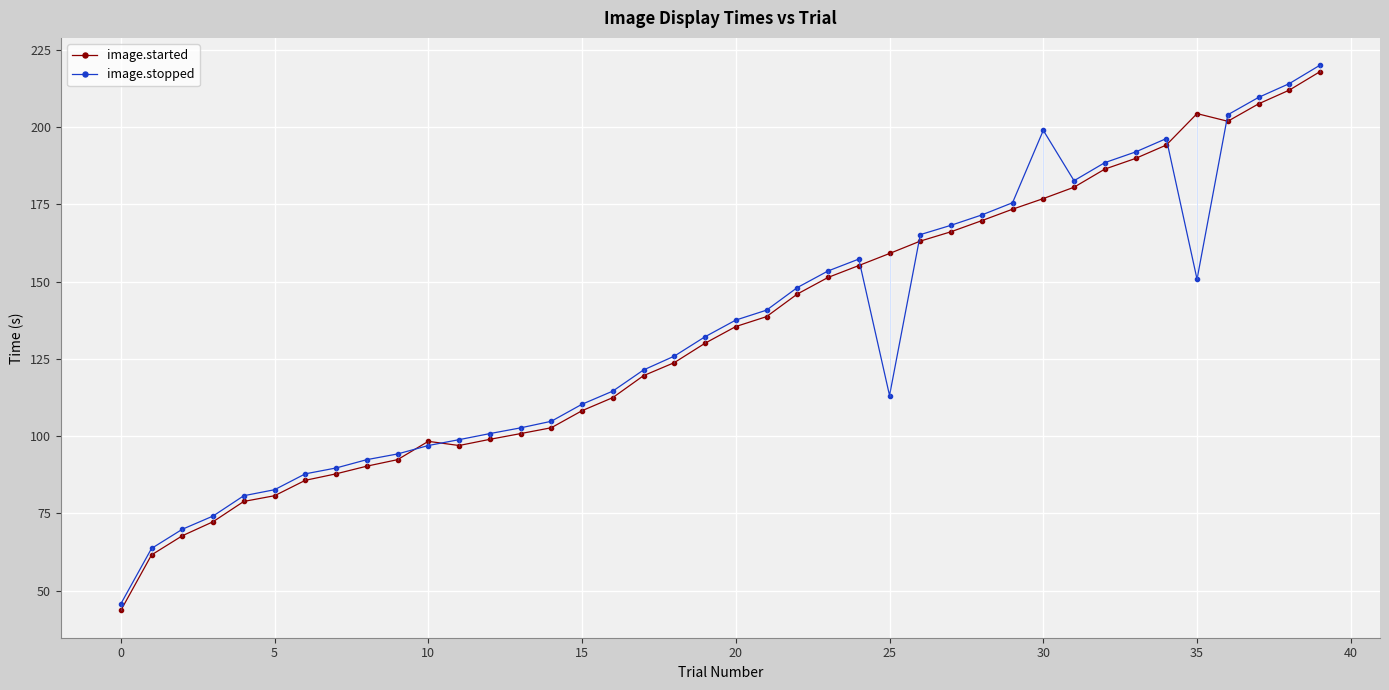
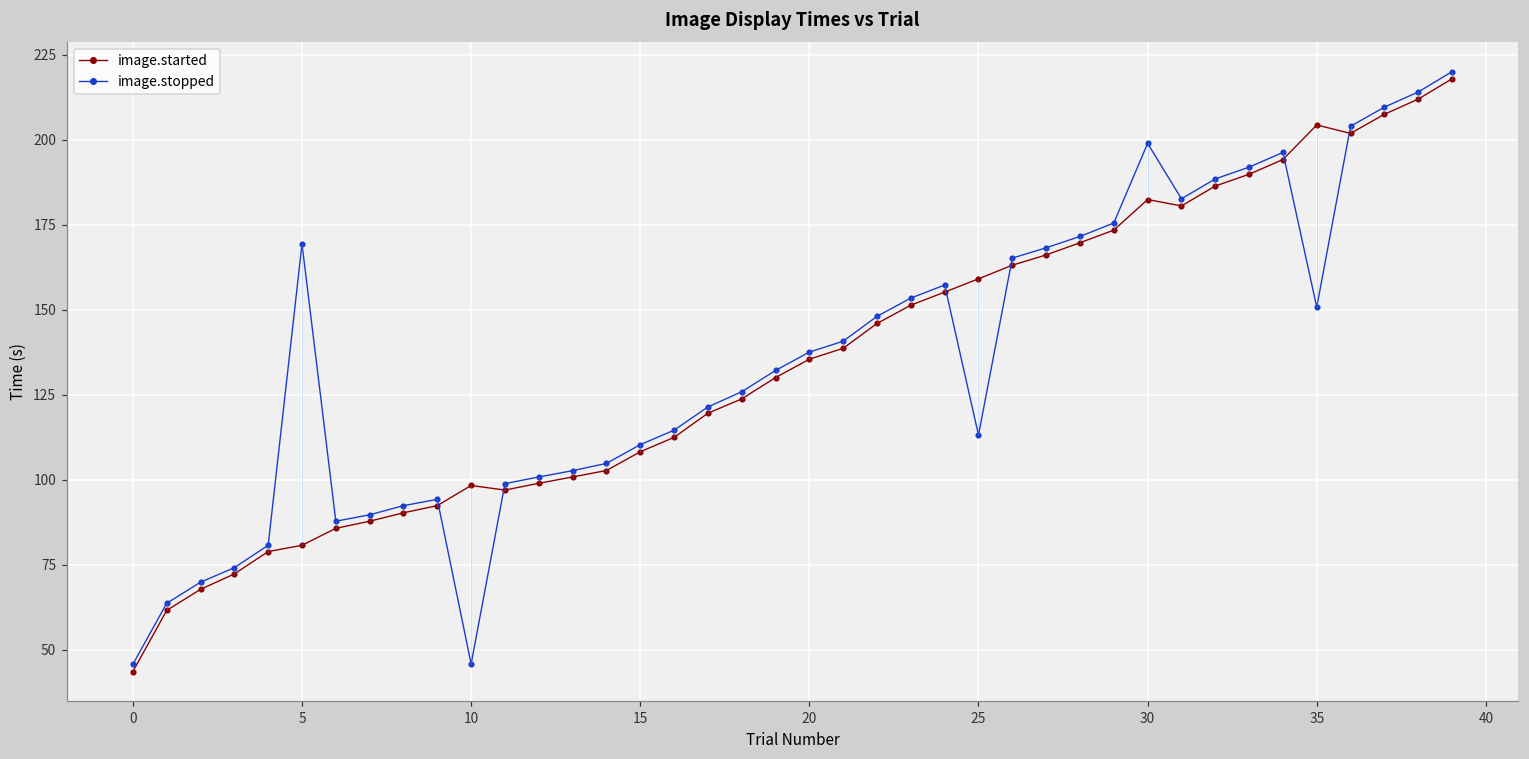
image.stopped, 5: 83 -> 169
image.stopped, 10: 97 -> 46
image.started, 30: 177 -> 182
